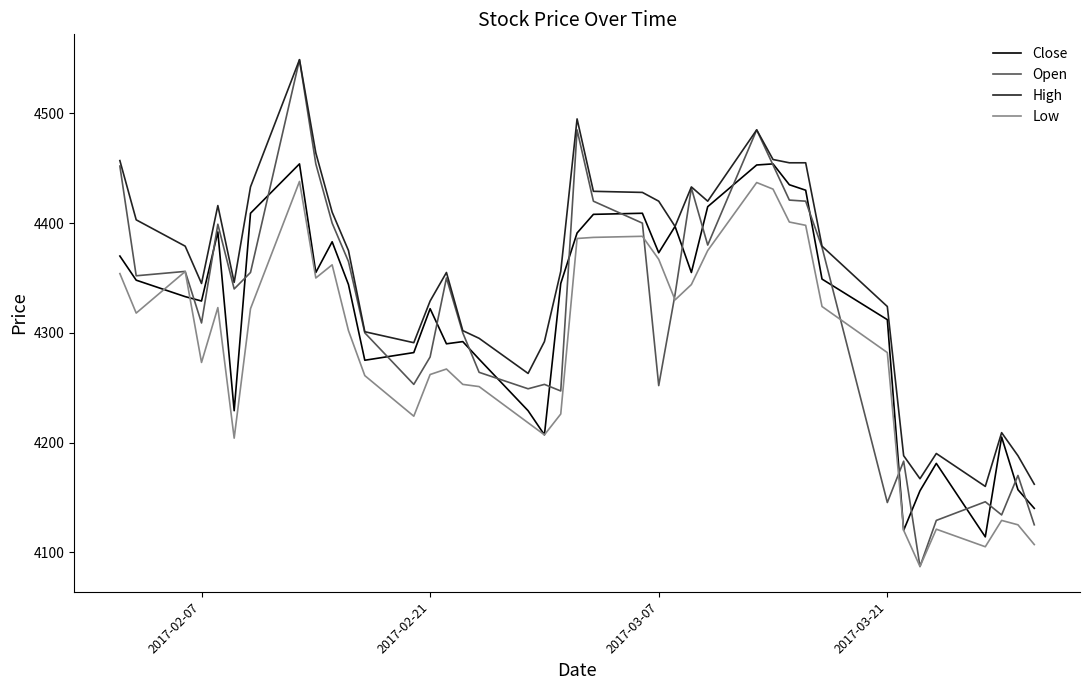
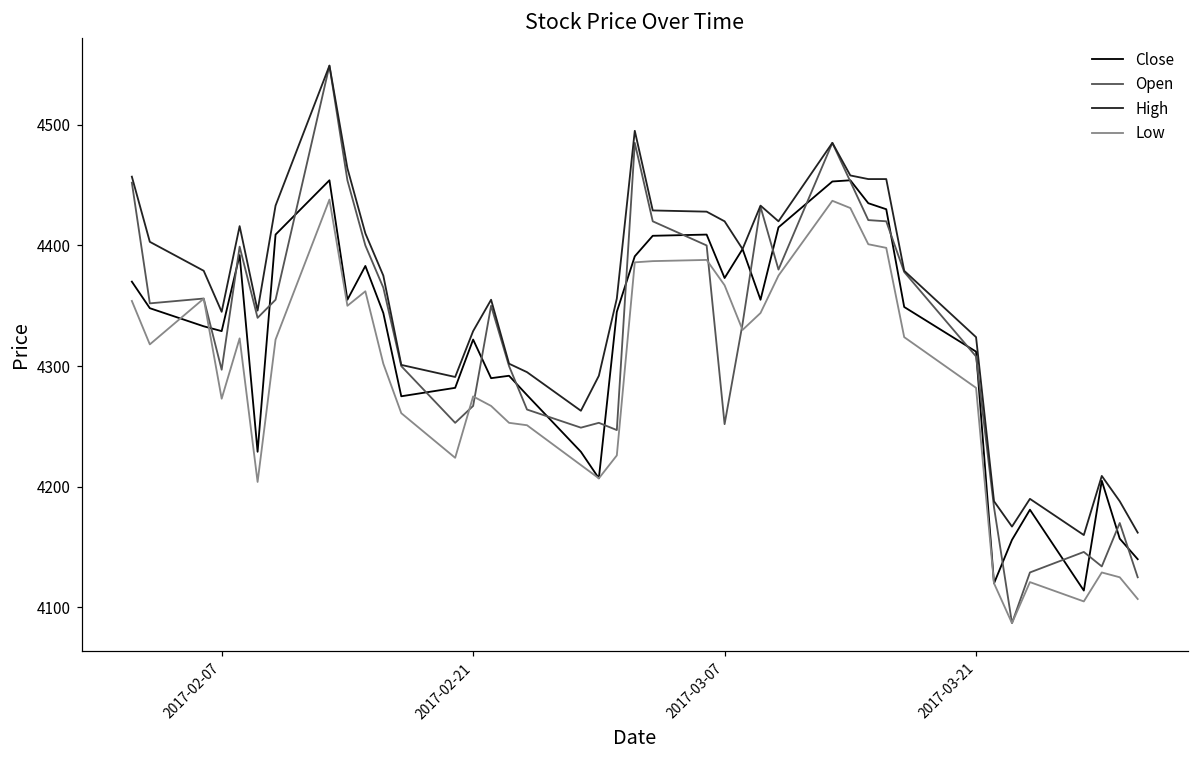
Open, 2017-02-07: 4309 -> 4297
Open, 2017-02-21: 4278 -> 4267
Low, 2017-02-21: 4262 -> 4275
Open, 2017-03-21: 4145 -> 4308
